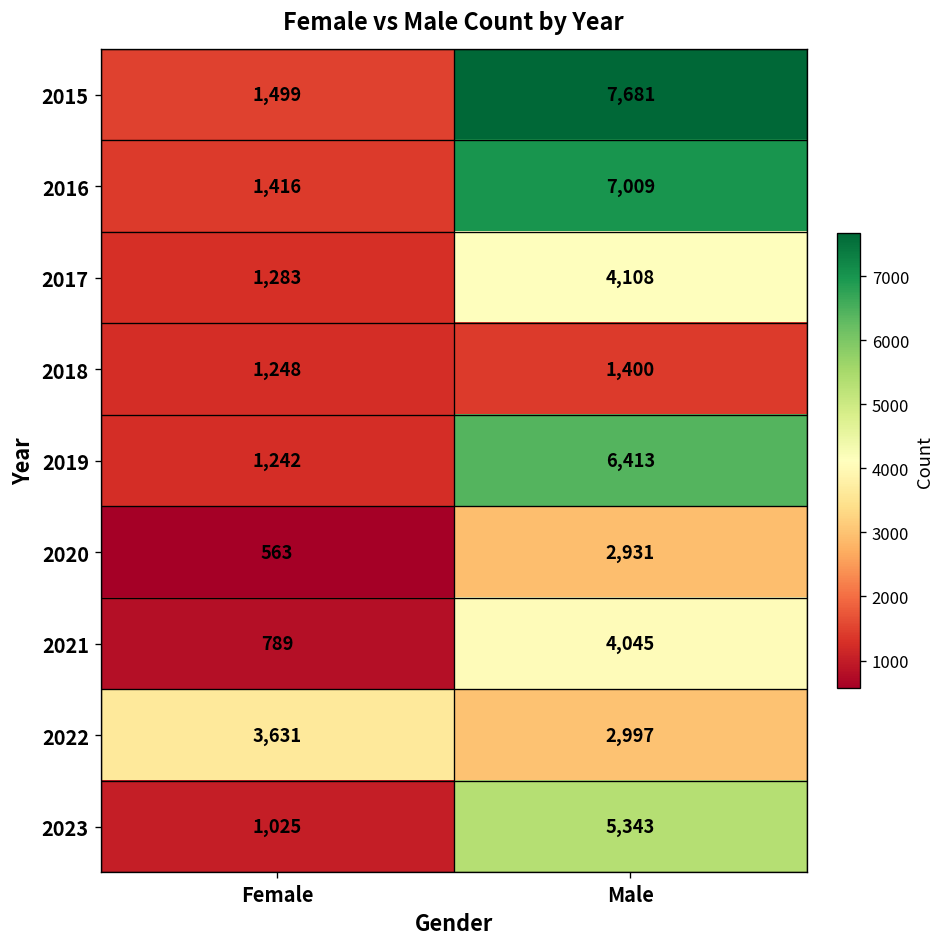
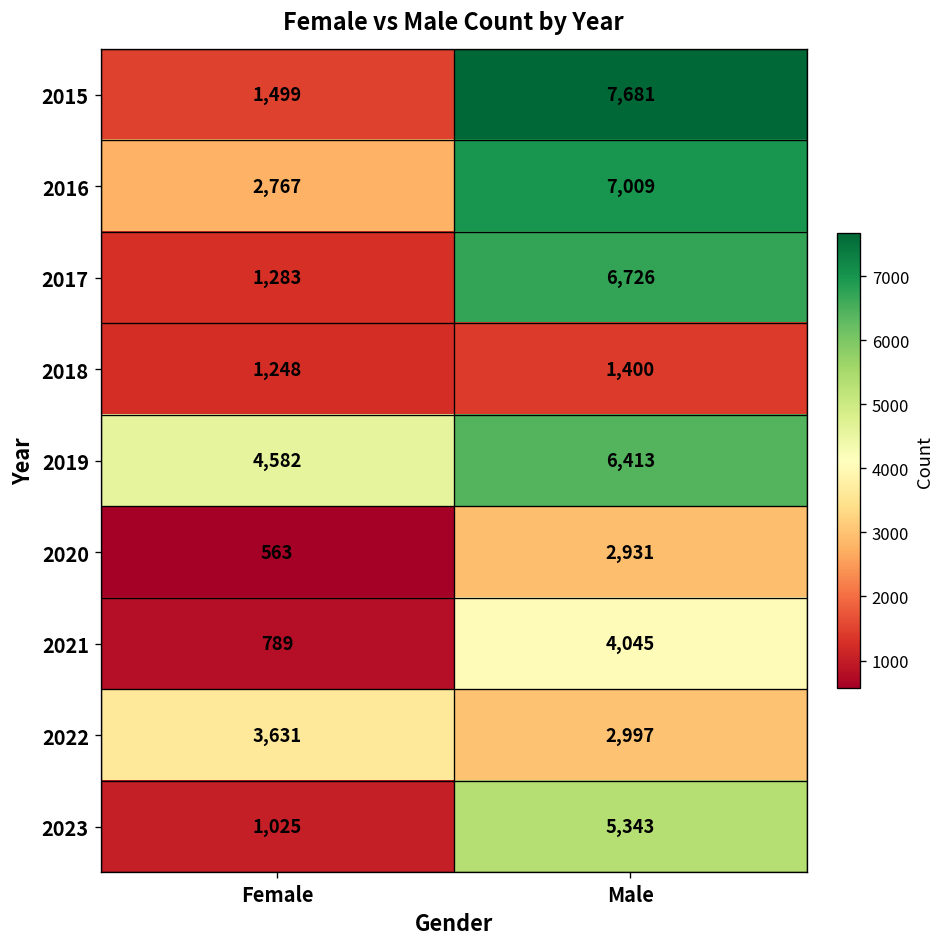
2016, Female: 1,416 -> 2,767
2017, Male: 4,108 -> 6,726
2019, Female: 1,242 -> 4,582
